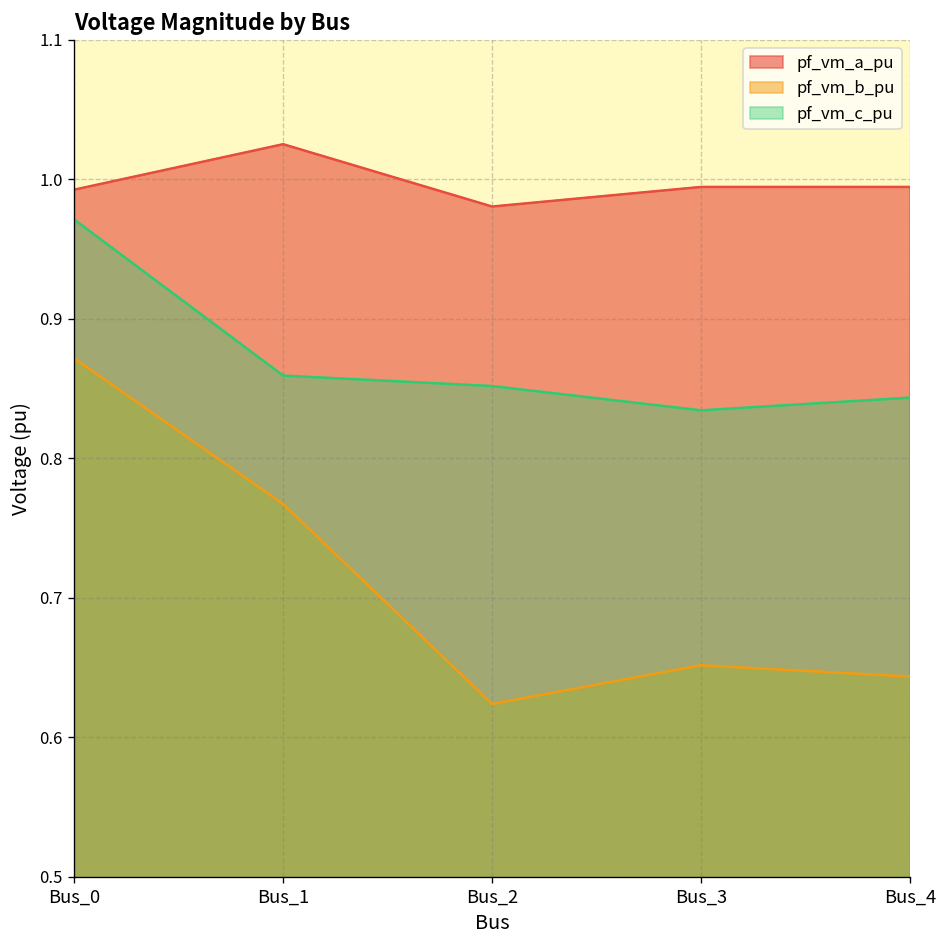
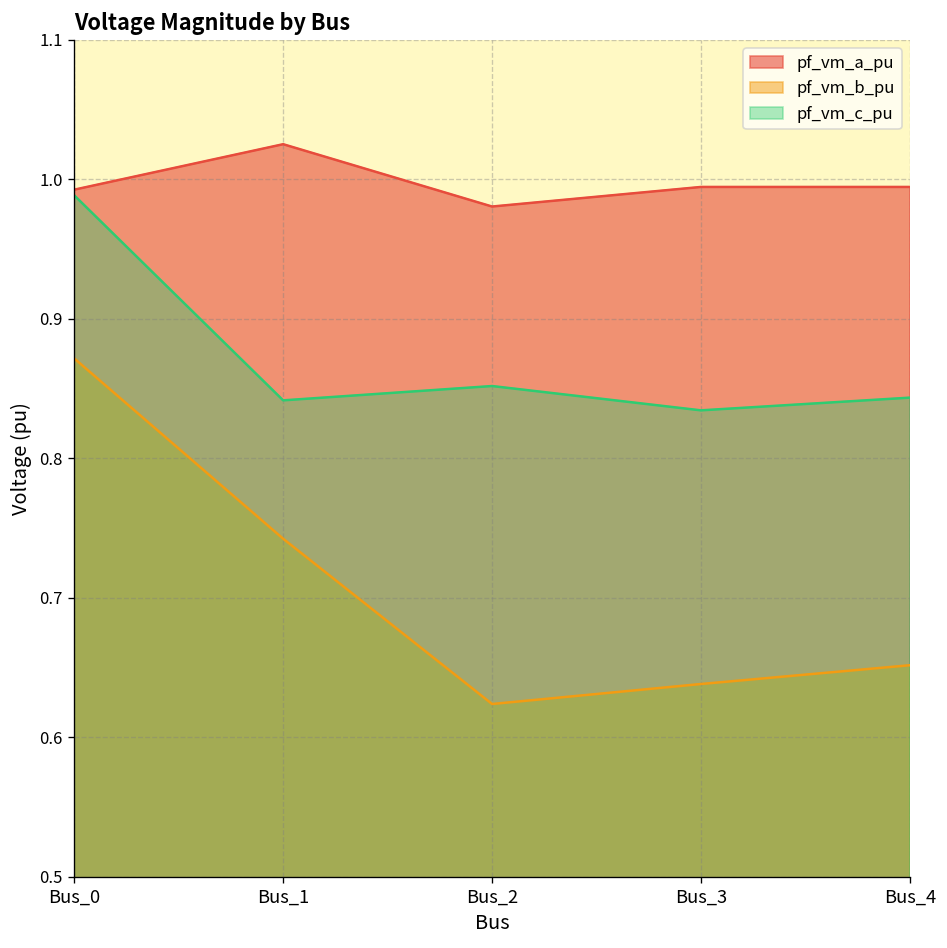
pf_vm_c_pu, Bus_0: 0.971 -> 0.989
pf_vm_b_pu, Bus_1: 0.767 -> 0.742
pf_vm_c_pu, Bus_1: 0.859 -> 0.842
pf_vm_b_pu, Bus_3: 0.652 -> 0.638
pf_vm_b_pu, Bus_4: 0.644 -> 0.652
